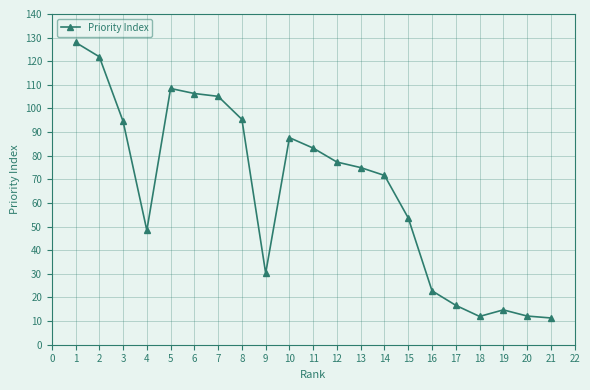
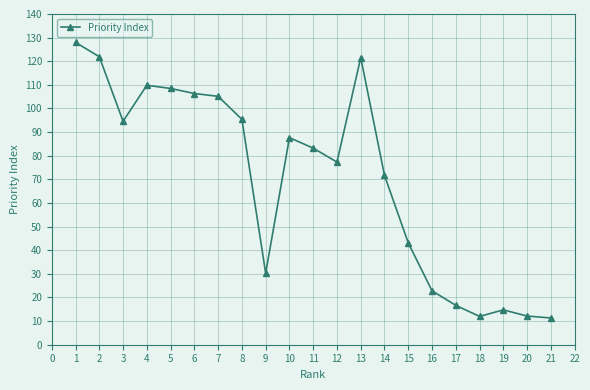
4: 48 -> 110
13: 75 -> 122
15: 54 -> 43
